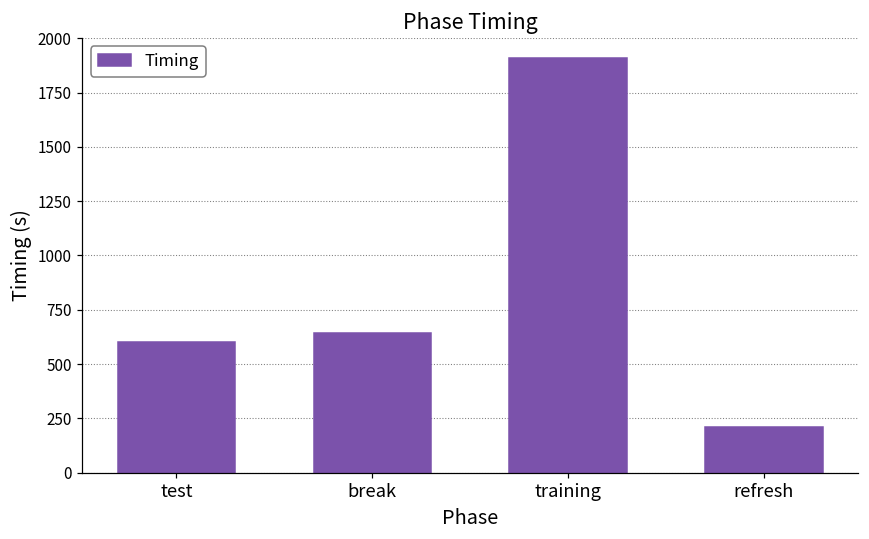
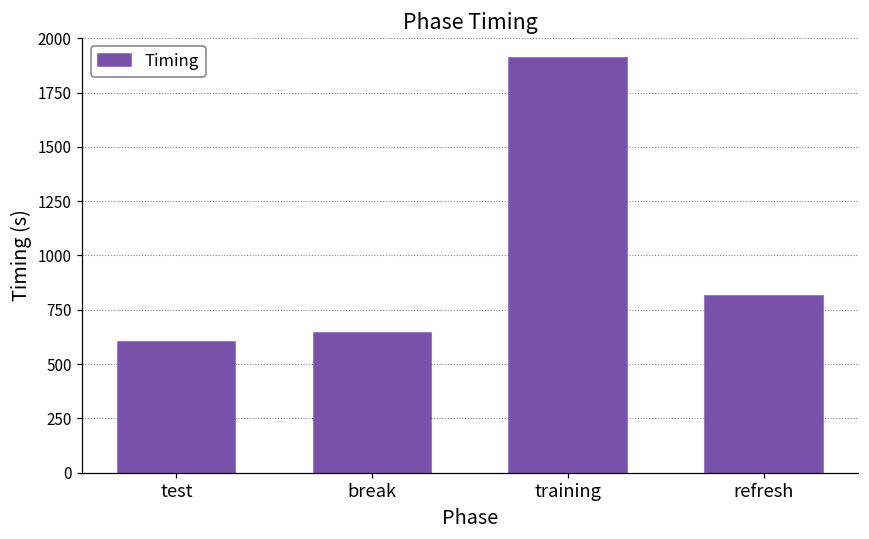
refresh: 210 -> 820
